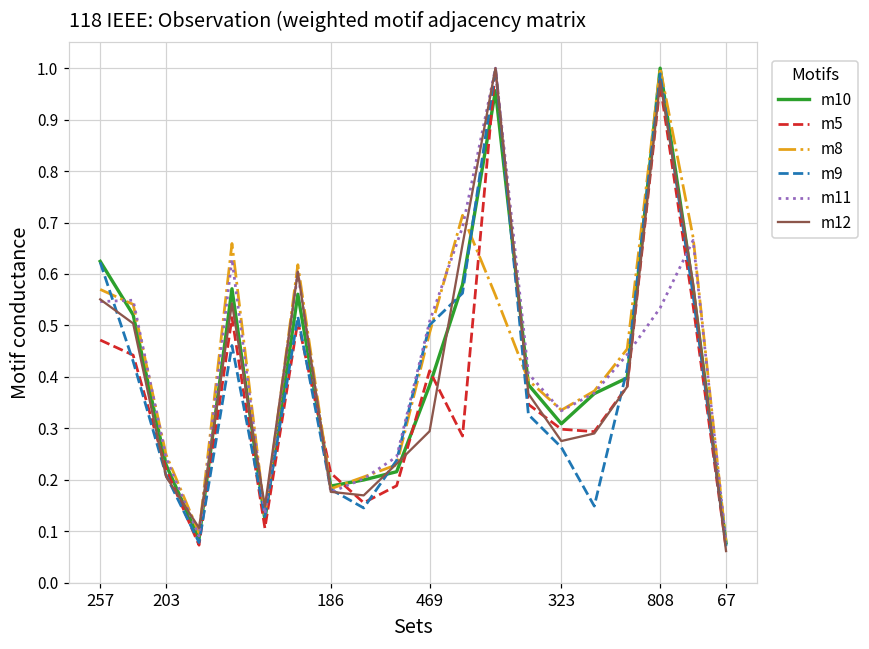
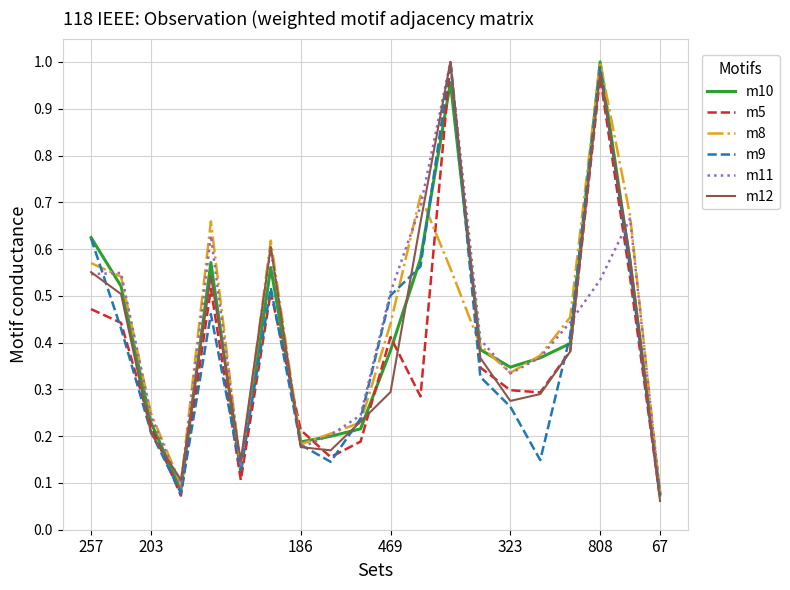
m8, 469: 0.49 -> 0.44
m10, 323: 0.31 -> 0.35
